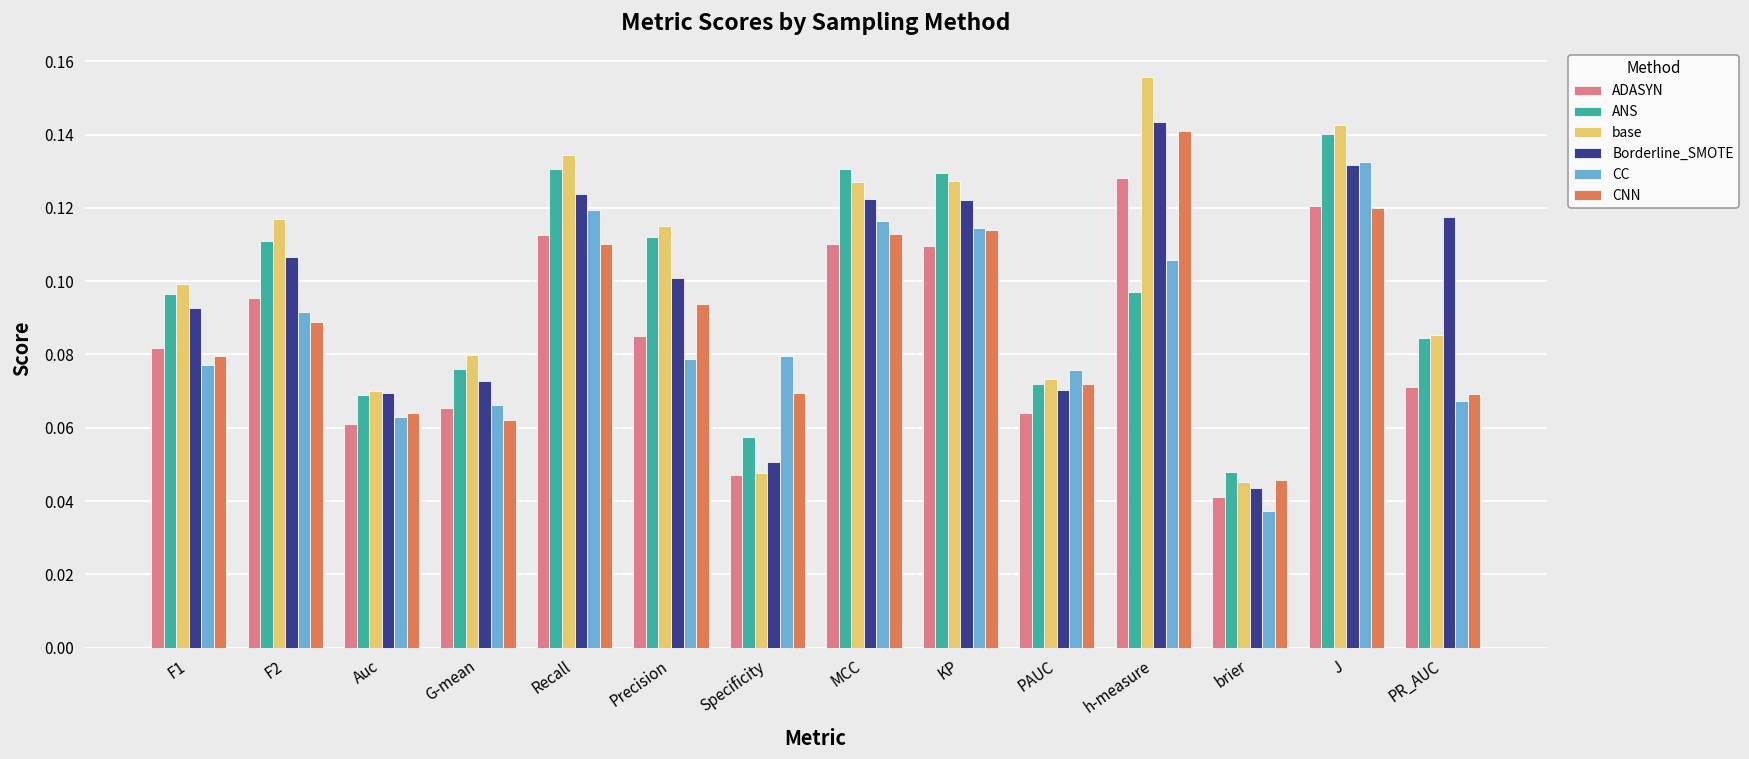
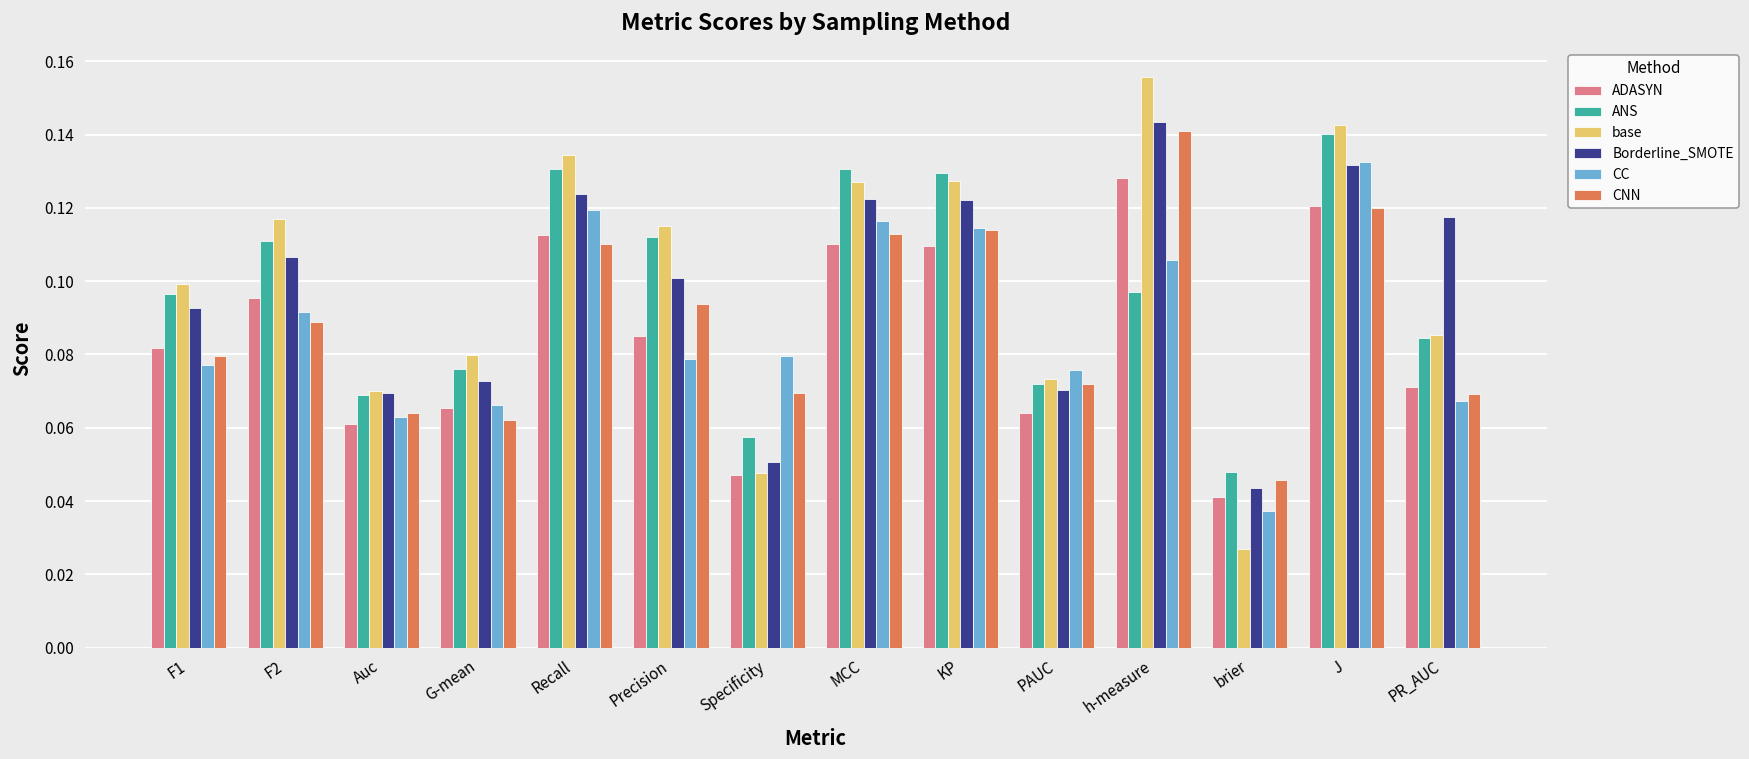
base, brier: 0.045 -> 0.027
